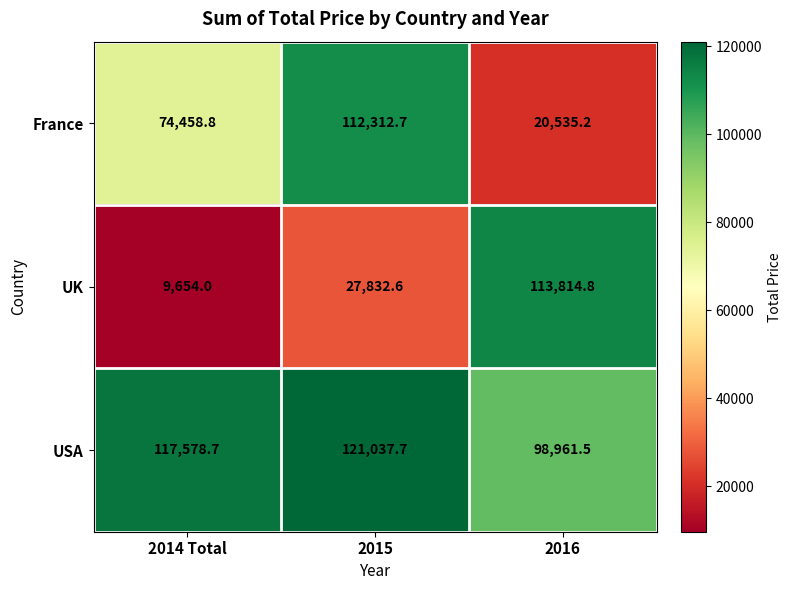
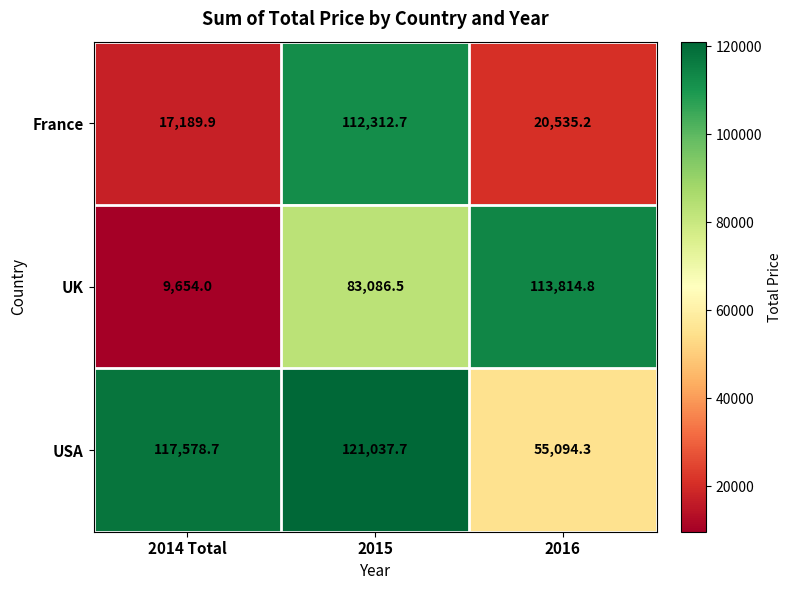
France, 2014 Total: 74,458.8 -> 17,189.9
UK, 2015: 27,832.6 -> 83,086.5
USA, 2016: 98,961.5 -> 55,094.3
